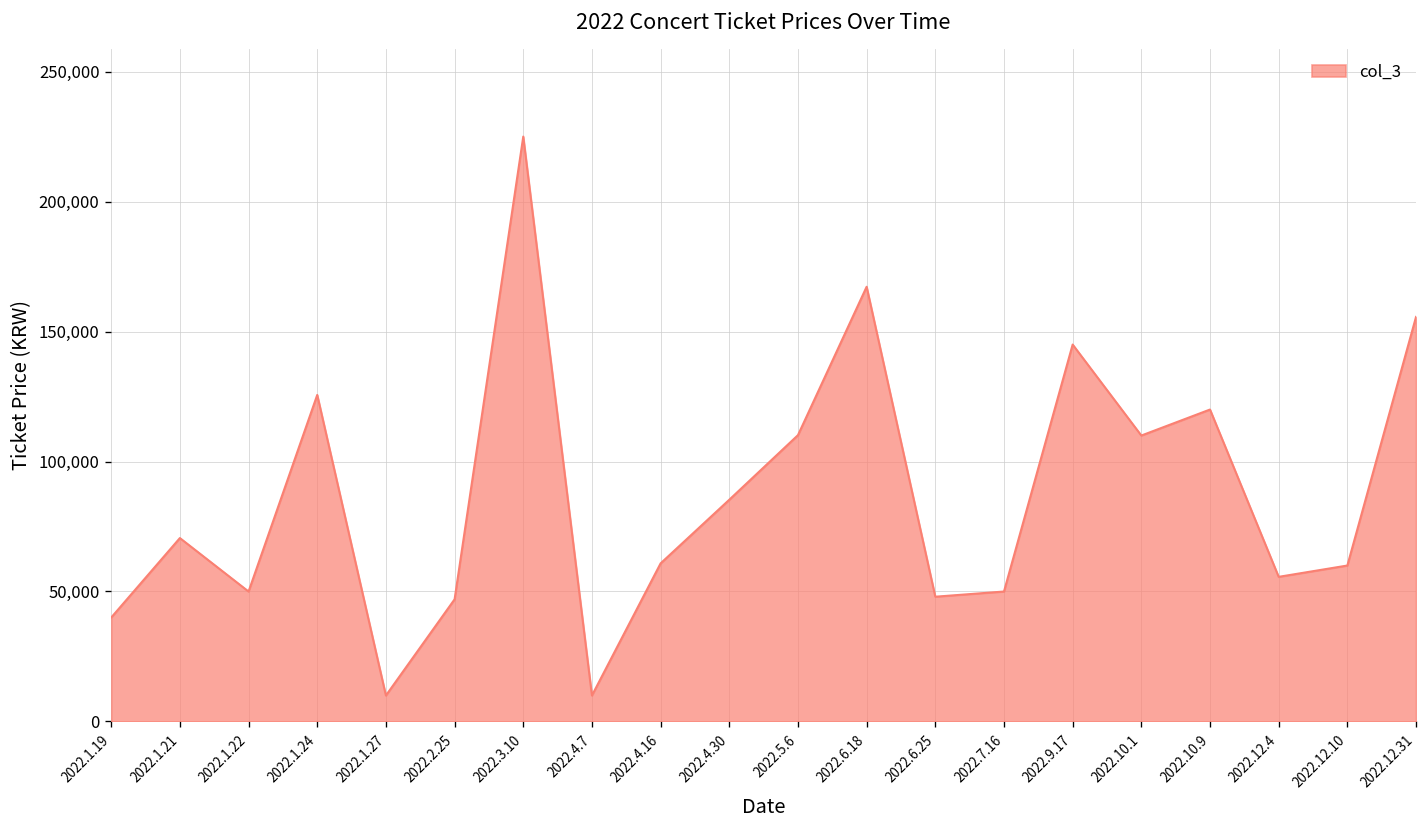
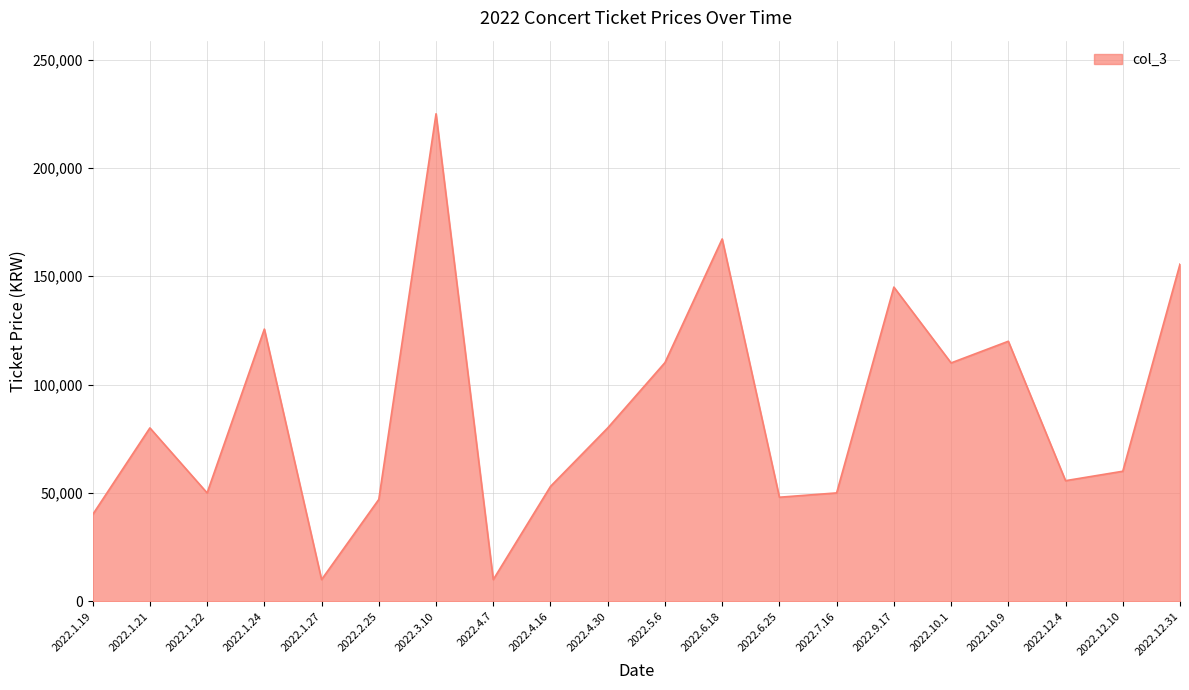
2022.1.21: 71,000 -> 80,000
2022.4.16: 61,000 -> 53,000
2022.4.30: 85,000 -> 80,000
